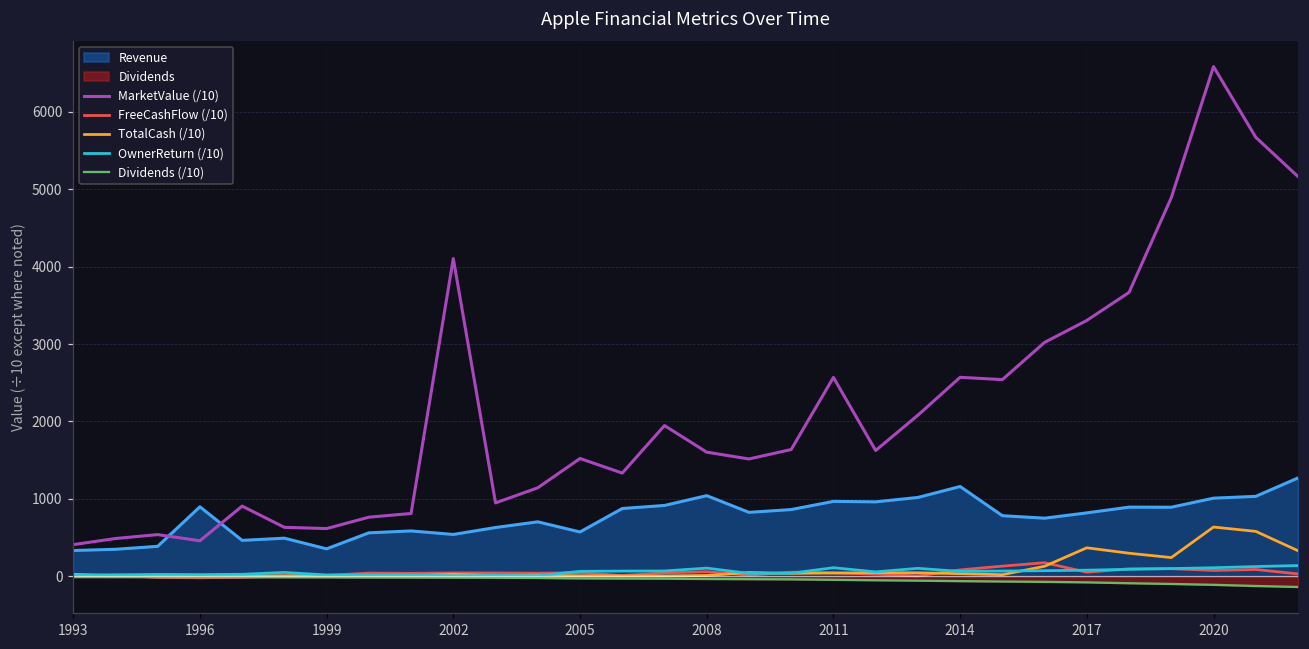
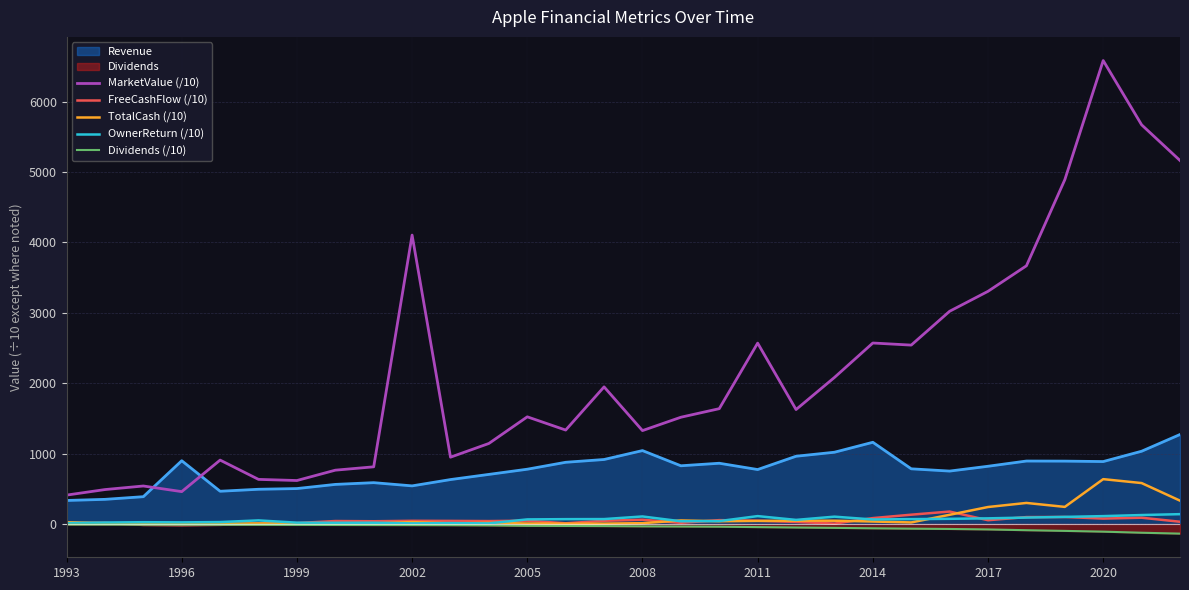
Revenue, 1999: 400 -> 500
Revenue, 2005: 600 -> 800
MarketValue (/10), 2008: 1600 -> 1300
Revenue, 2011: 1000 -> 800
TotalCash (/10), 2017: 400 -> 200
Revenue, 2020: 1000 -> 900
